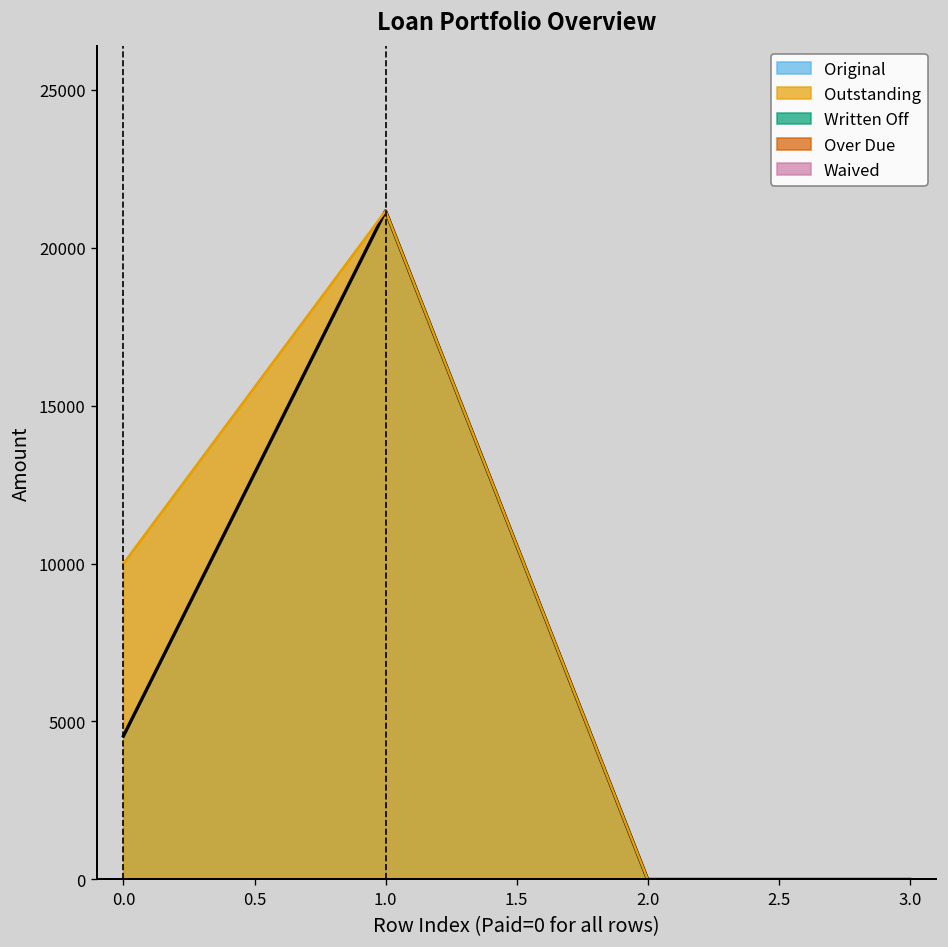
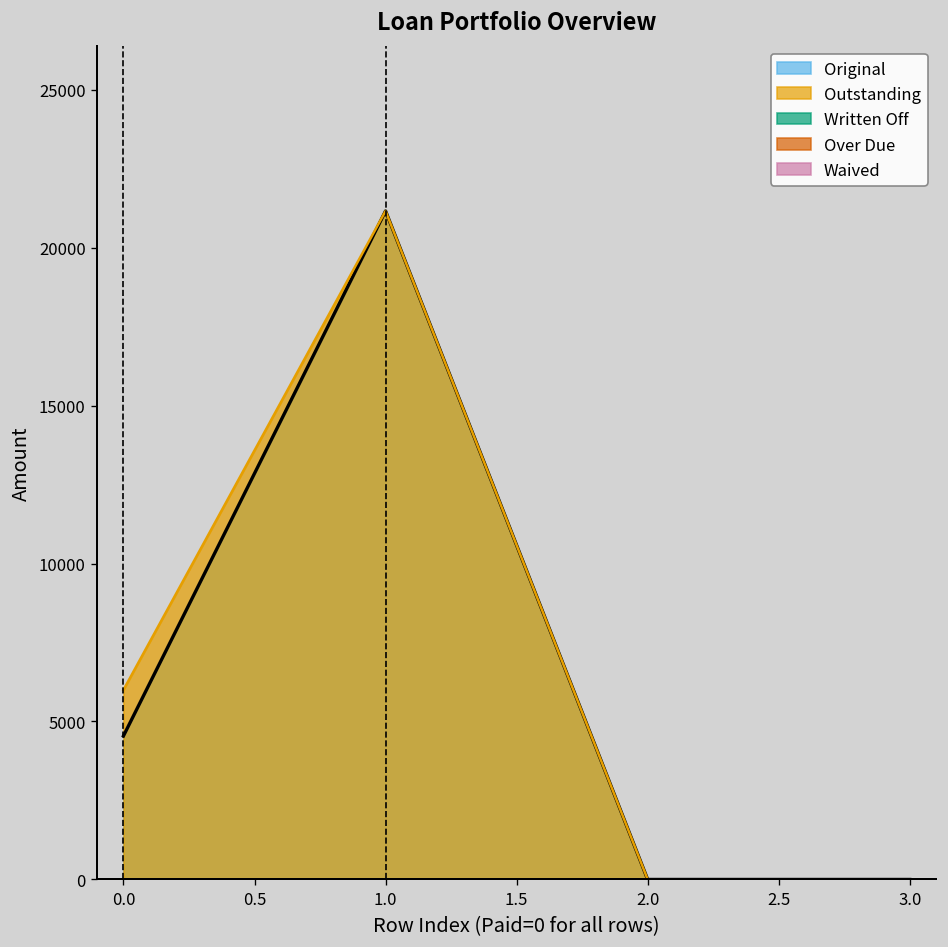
Outstanding, 0.0: 10000 -> 6000
